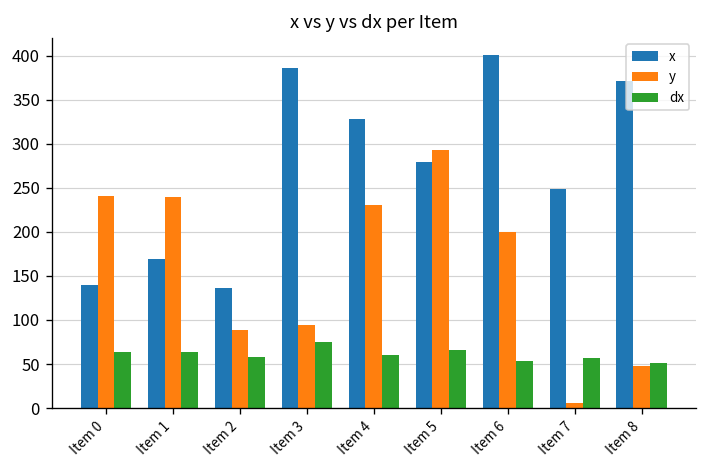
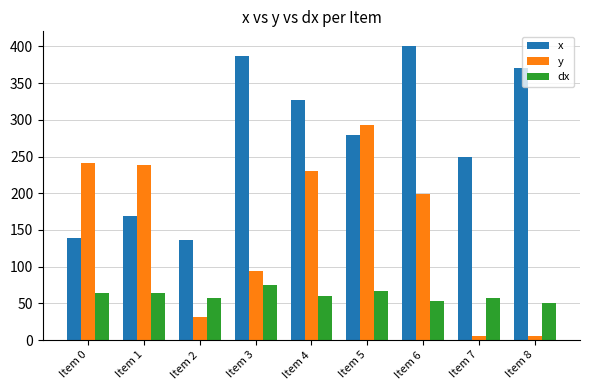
y, Item 2: 90 -> 30
y, Item 8: 50 -> 10
